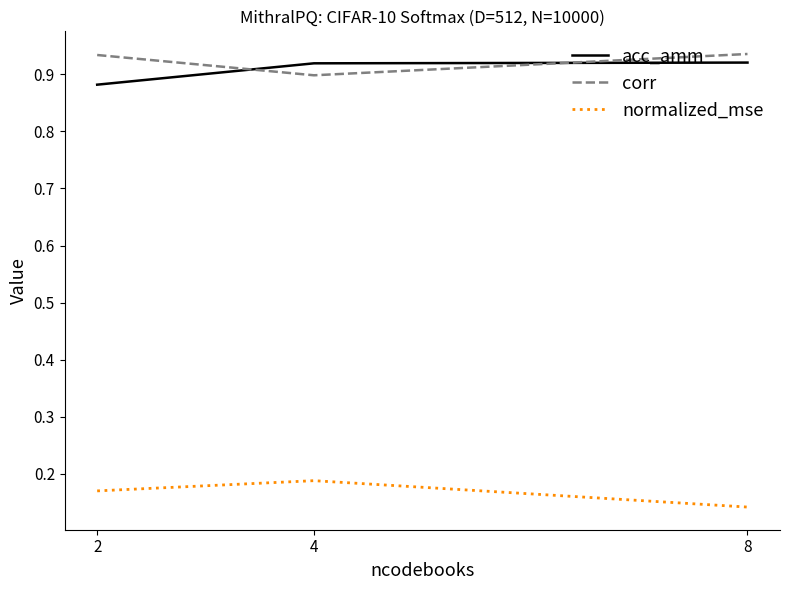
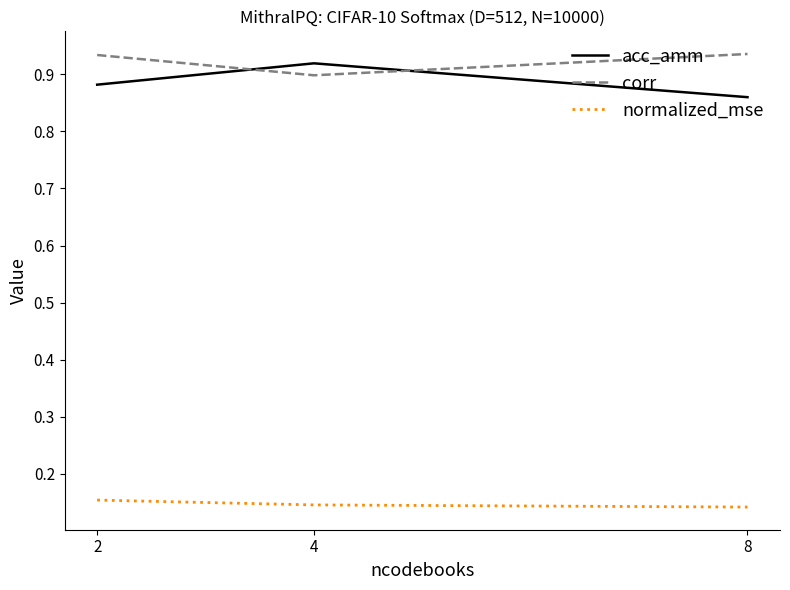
normalized_mse, 2: 0.17 -> 0.15
normalized_mse, 4: 0.19 -> 0.15
acc_amm, 8: 0.92 -> 0.86
